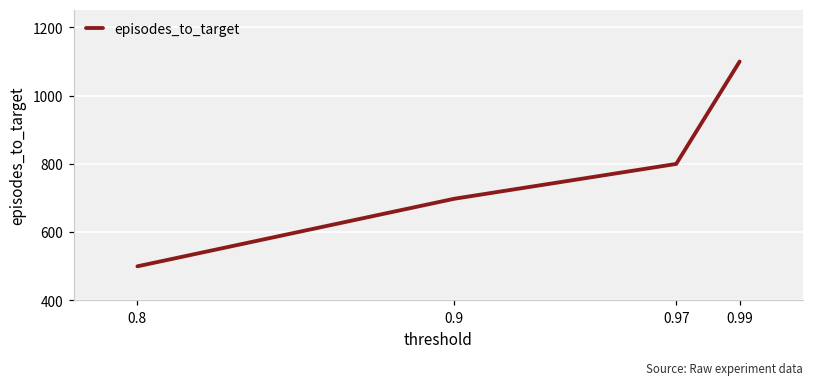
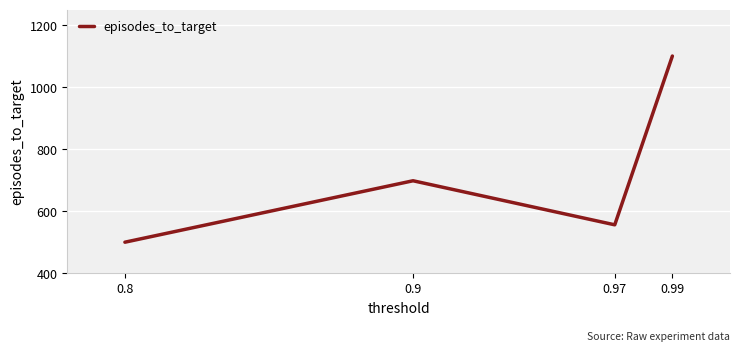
0.97: 800 -> 560
